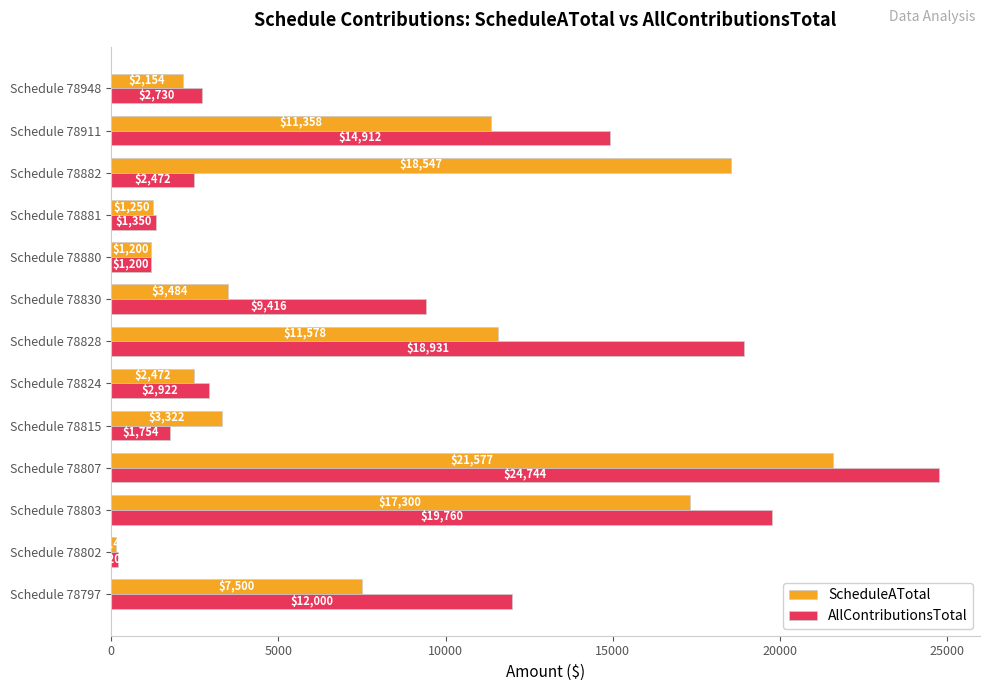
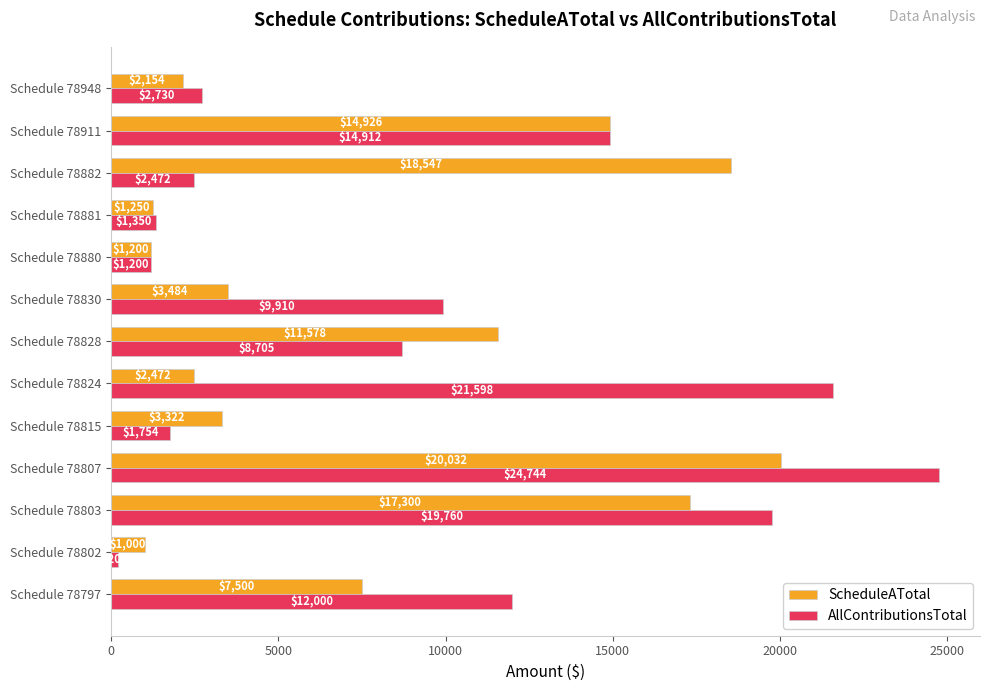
ScheduleATotal, Schedule 78911: $11,358 -> $14,926
AllContributionsTotal, Schedule 78830: $9,416 -> $9,910
AllContributionsTotal, Schedule 78828: $18,931 -> $8,705
AllContributionsTotal, Schedule 78824: $2,922 -> $21,598
ScheduleATotal, Schedule 78807: $21,577 -> $20,032
ScheduleATotal, Schedule 78802: 100 -> 1000
